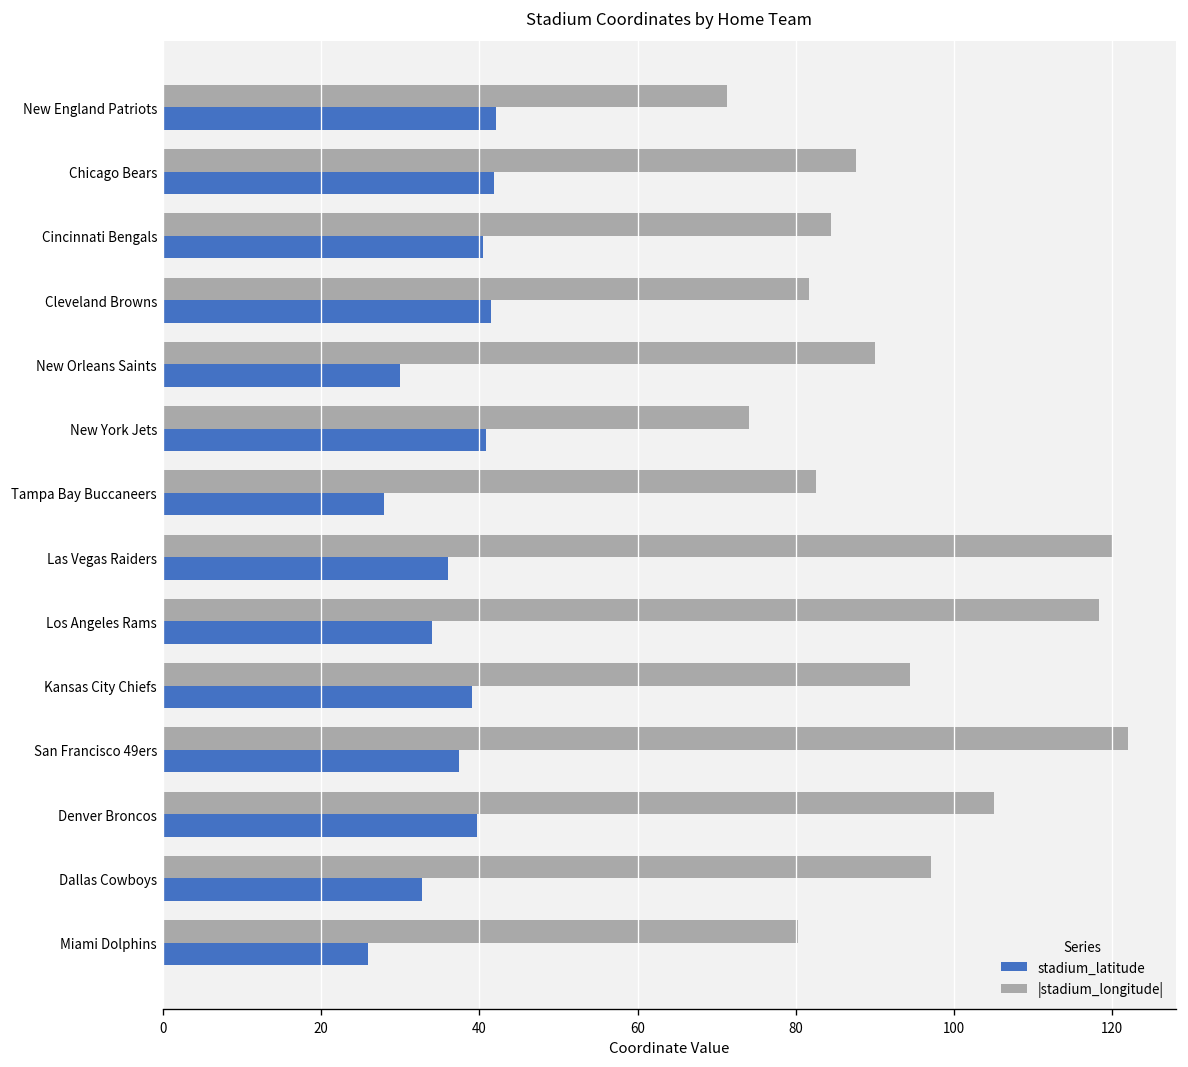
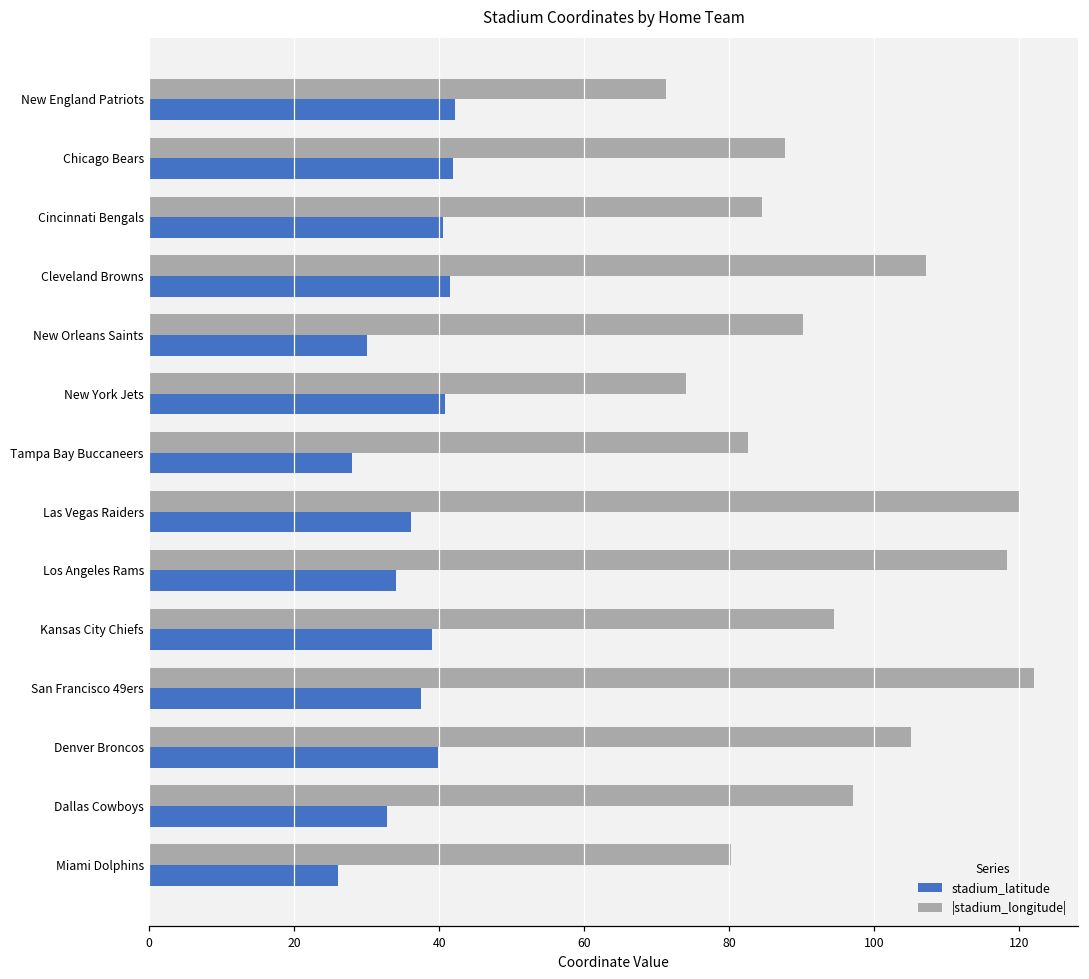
|stadium_longitude|, Cleveland Browns: 82 -> 107
